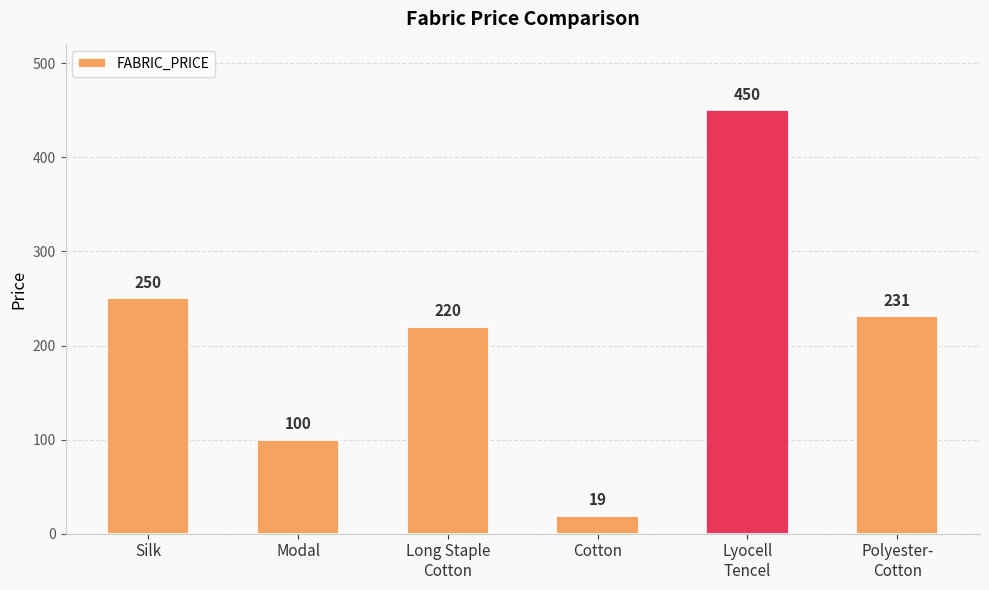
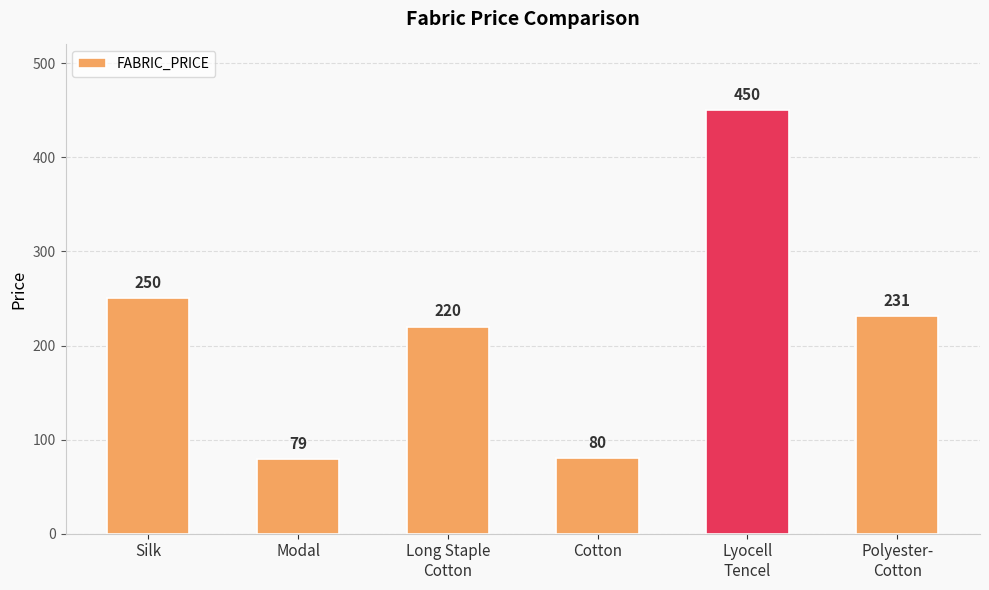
Modal: 100 -> 79
Cotton: 19 -> 80
